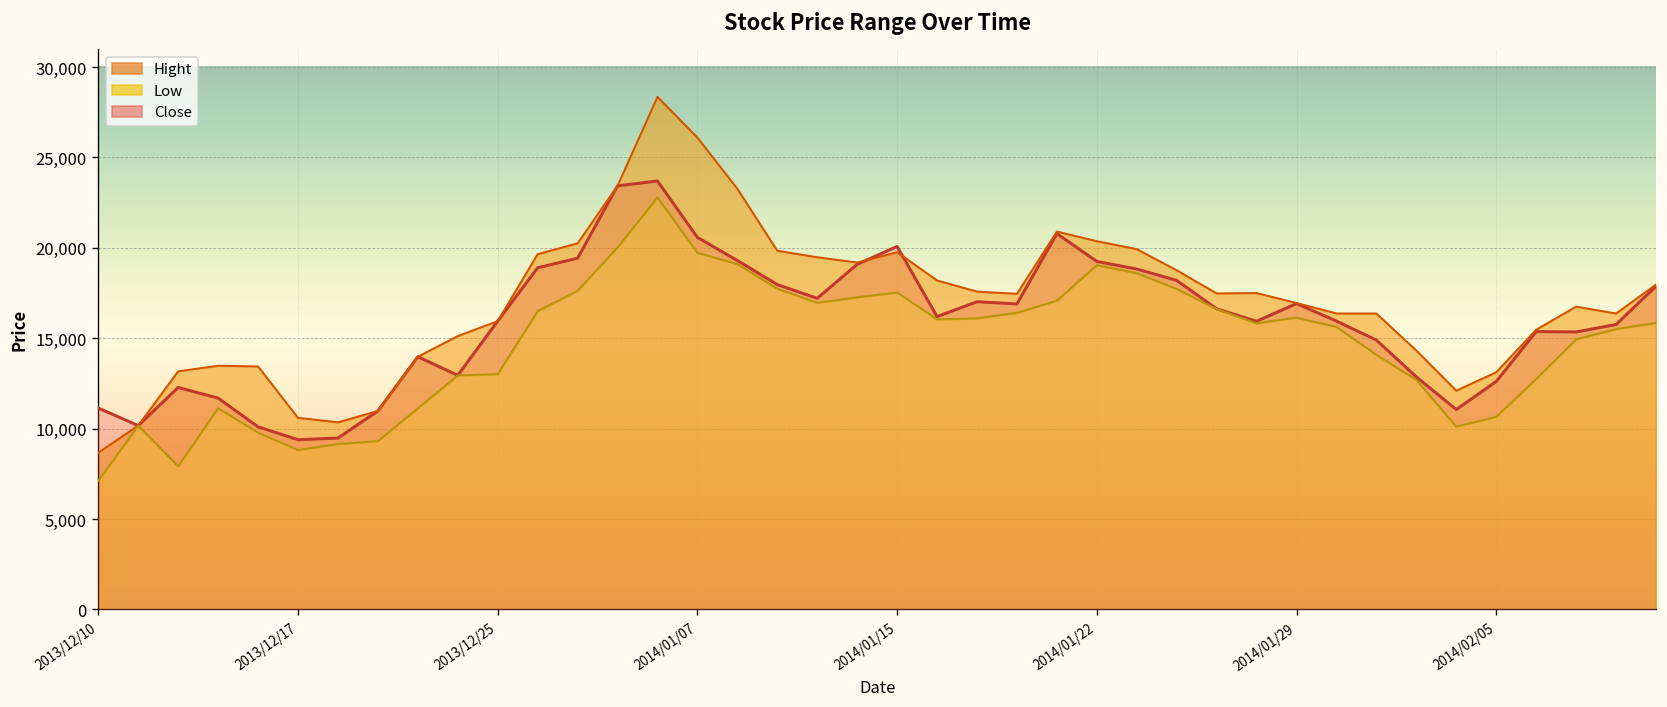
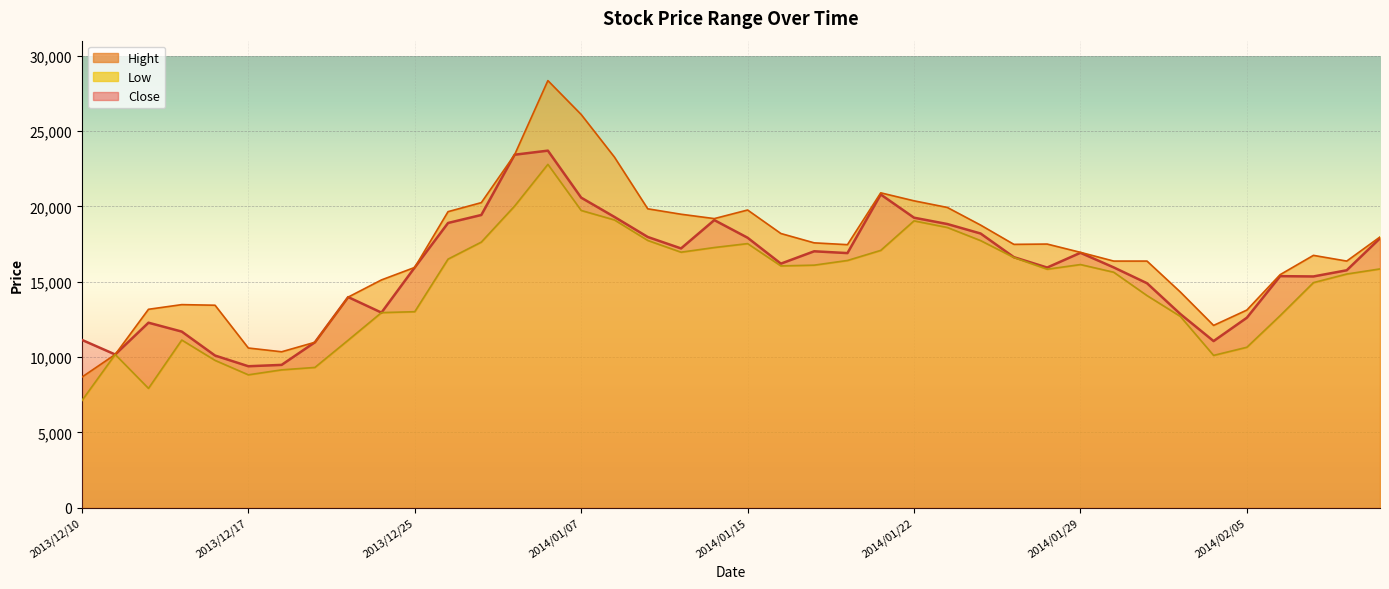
Close, 2014/01/15: 20,100 -> 17,900
